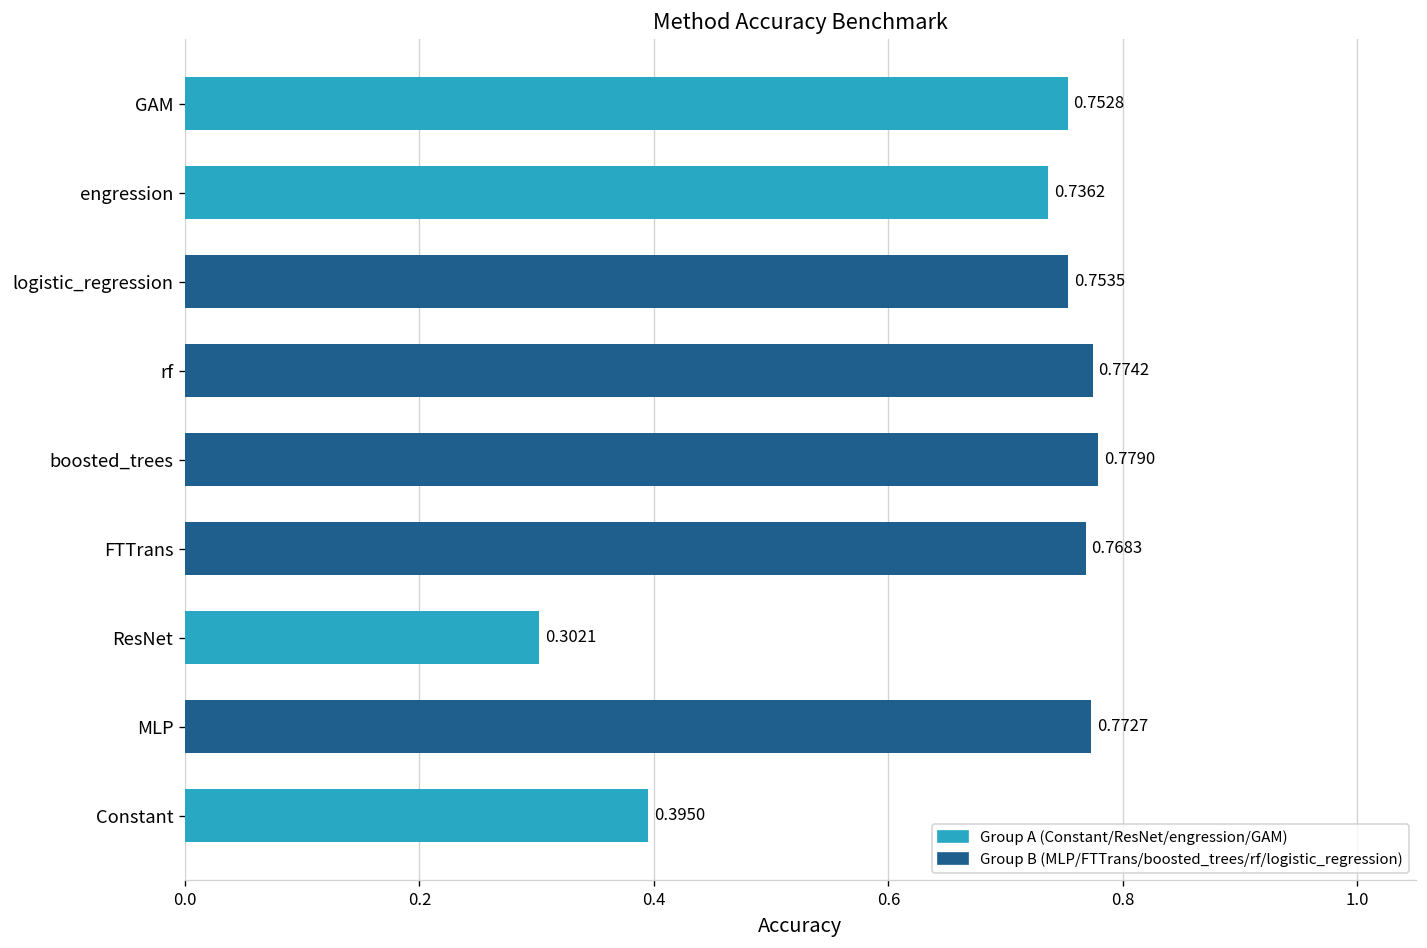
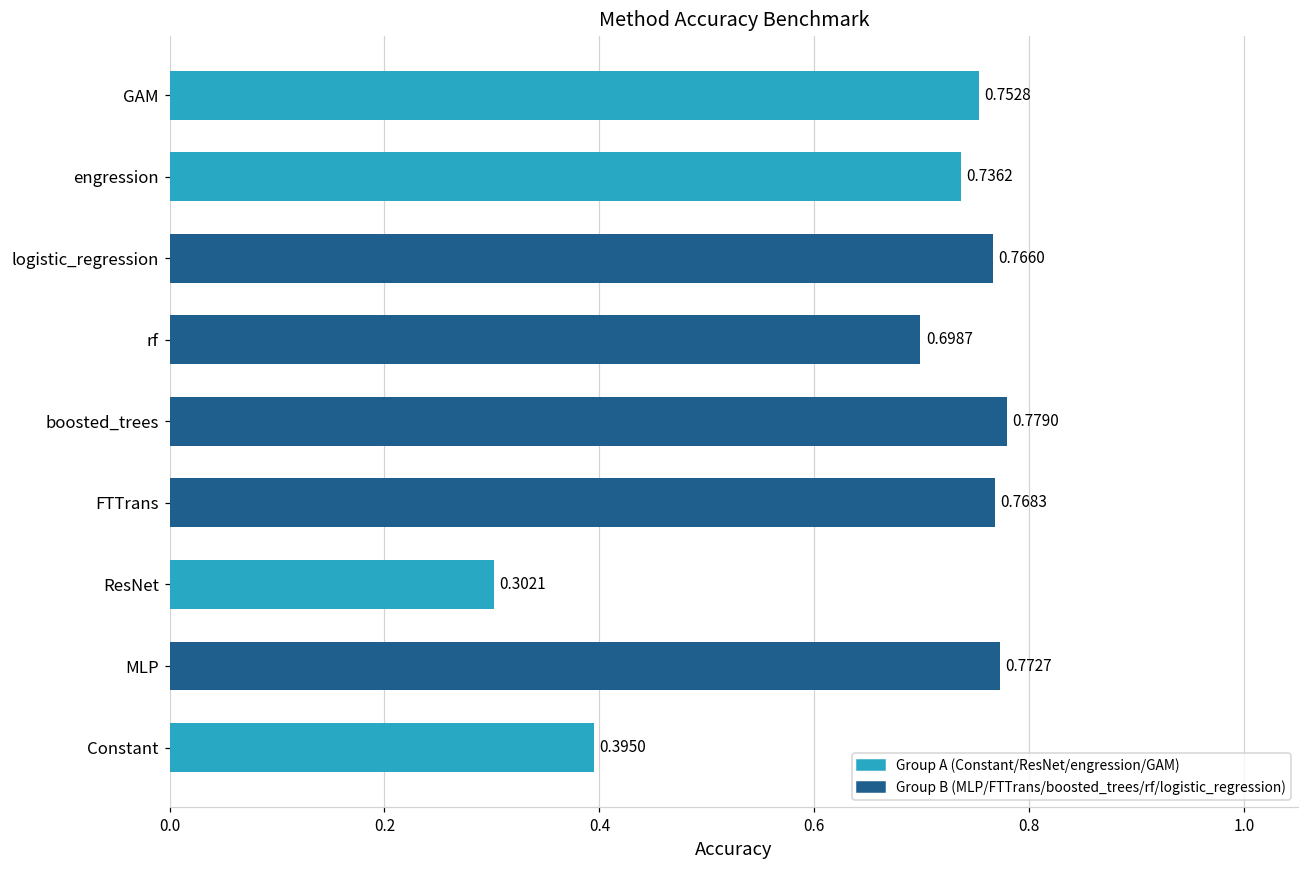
logistic_regression: 0.7535 -> 0.7660
rf: 0.7742 -> 0.6987
